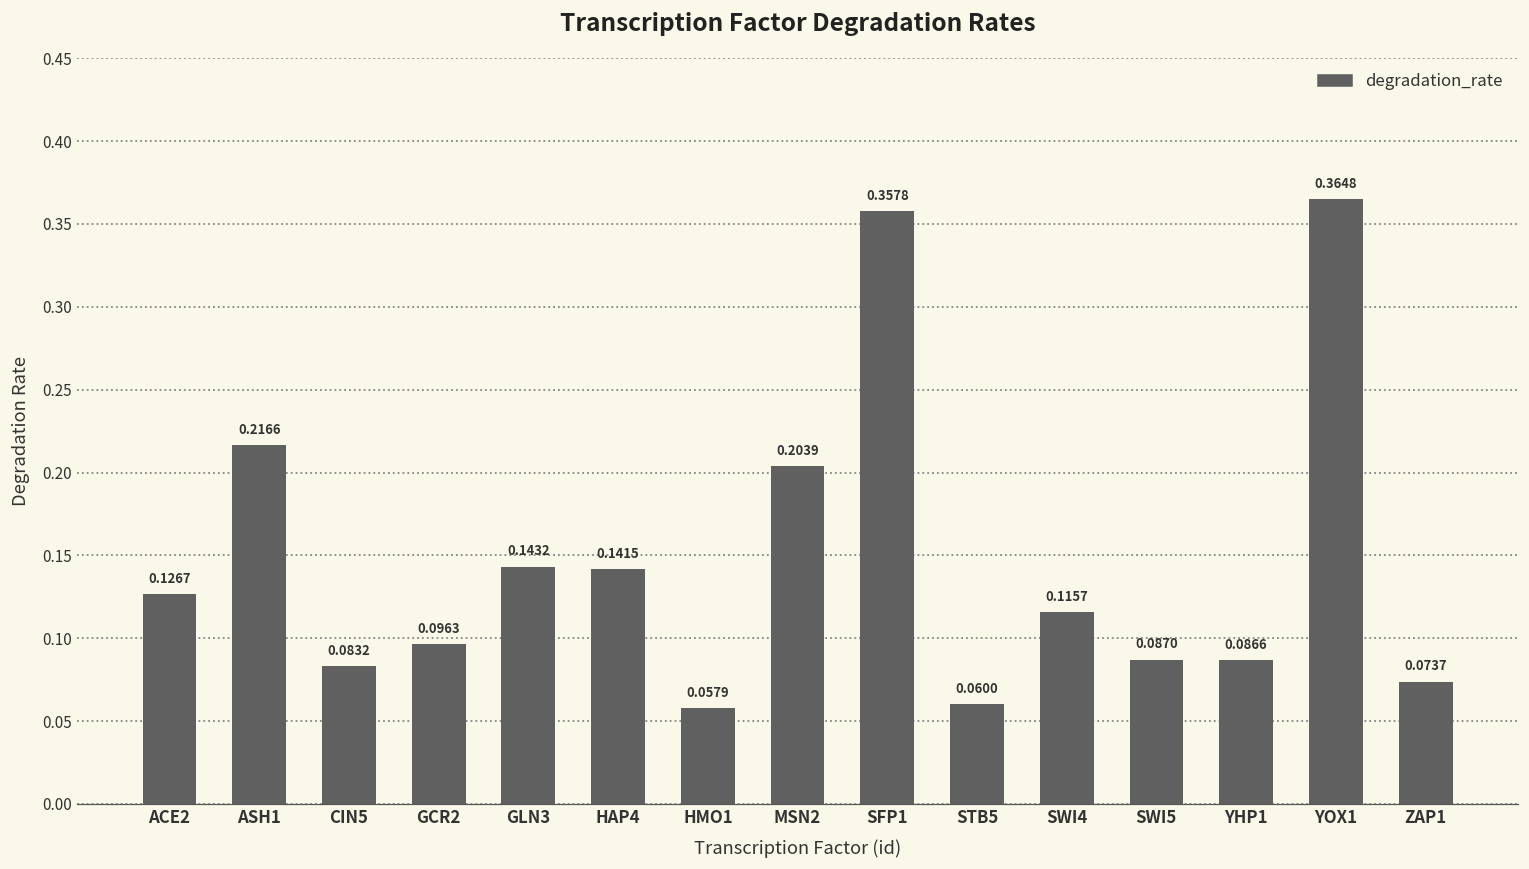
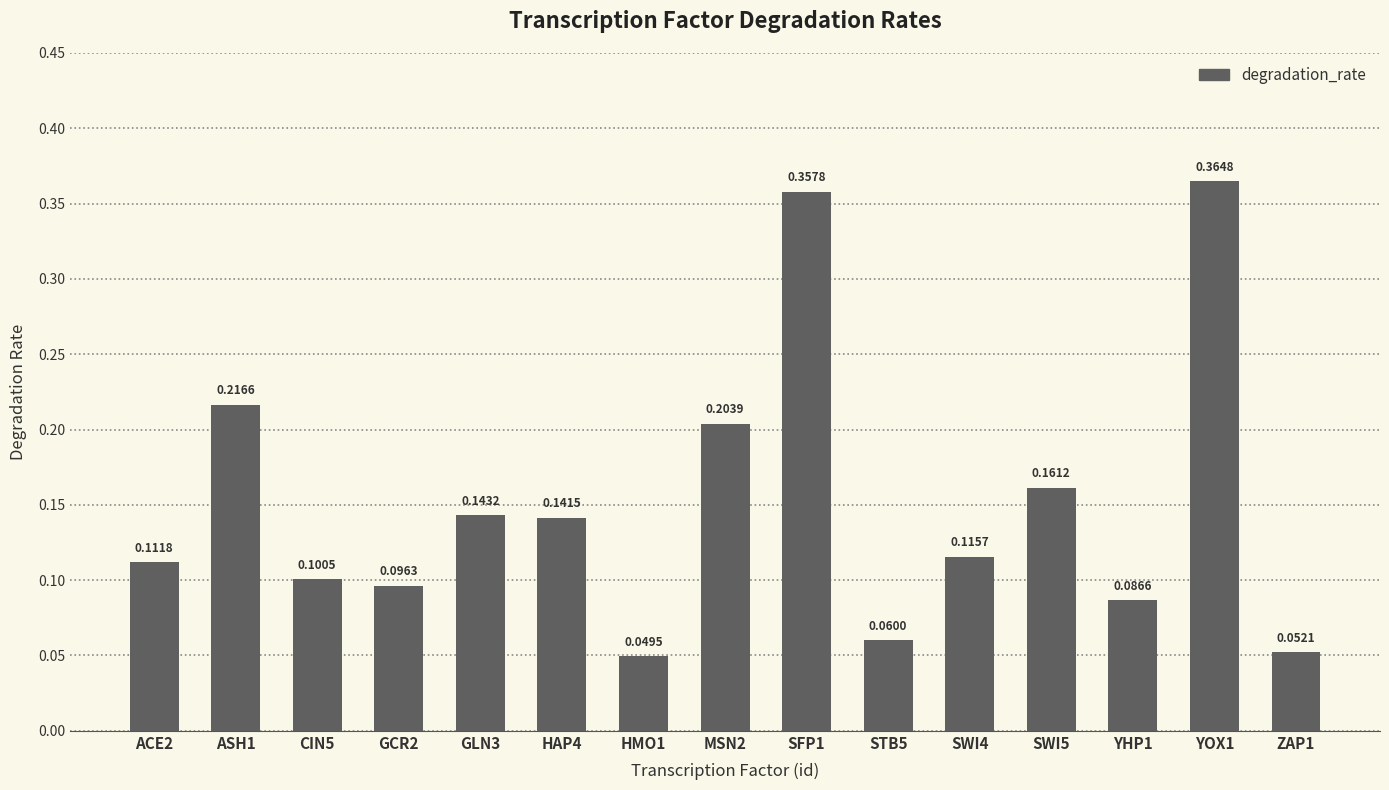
ACE2: 0.1267 -> 0.1118
CIN5: 0.0832 -> 0.1005
HMO1: 0.0579 -> 0.0495
SWI5: 0.0870 -> 0.1612
ZAP1: 0.0737 -> 0.0521
